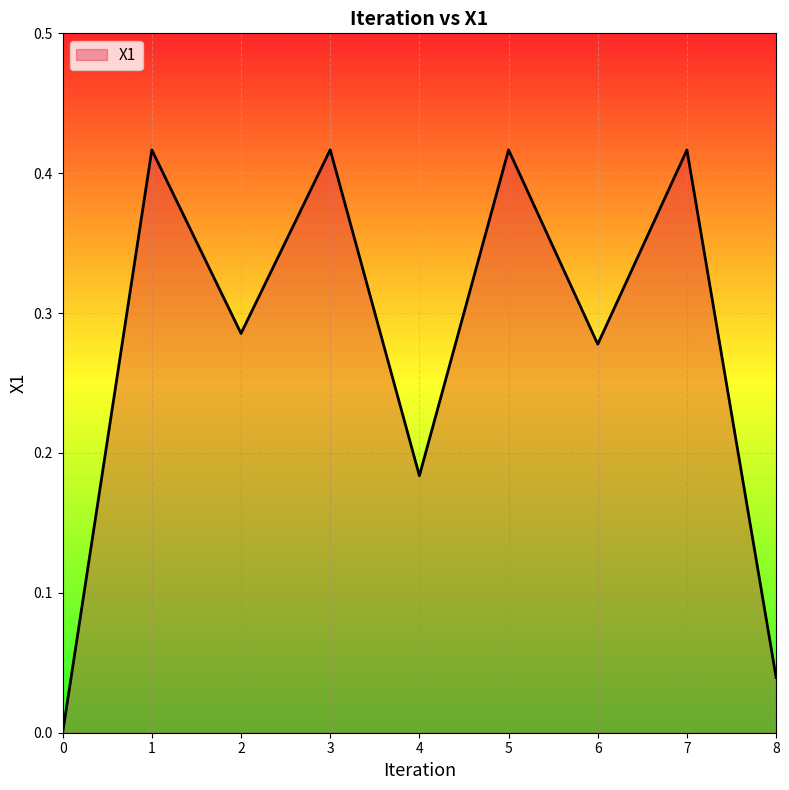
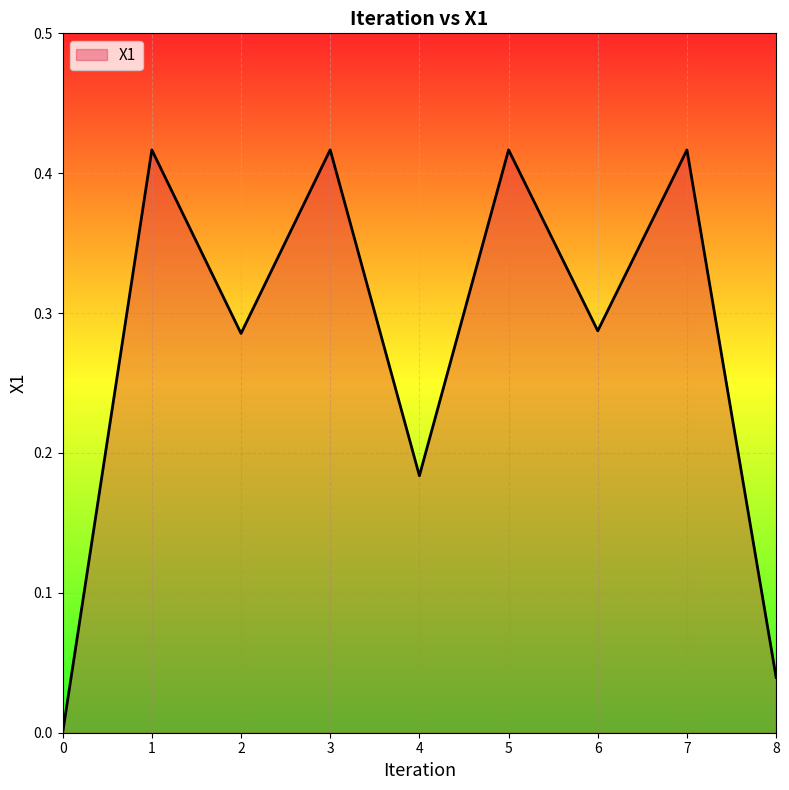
6: 0.278 -> 0.287
